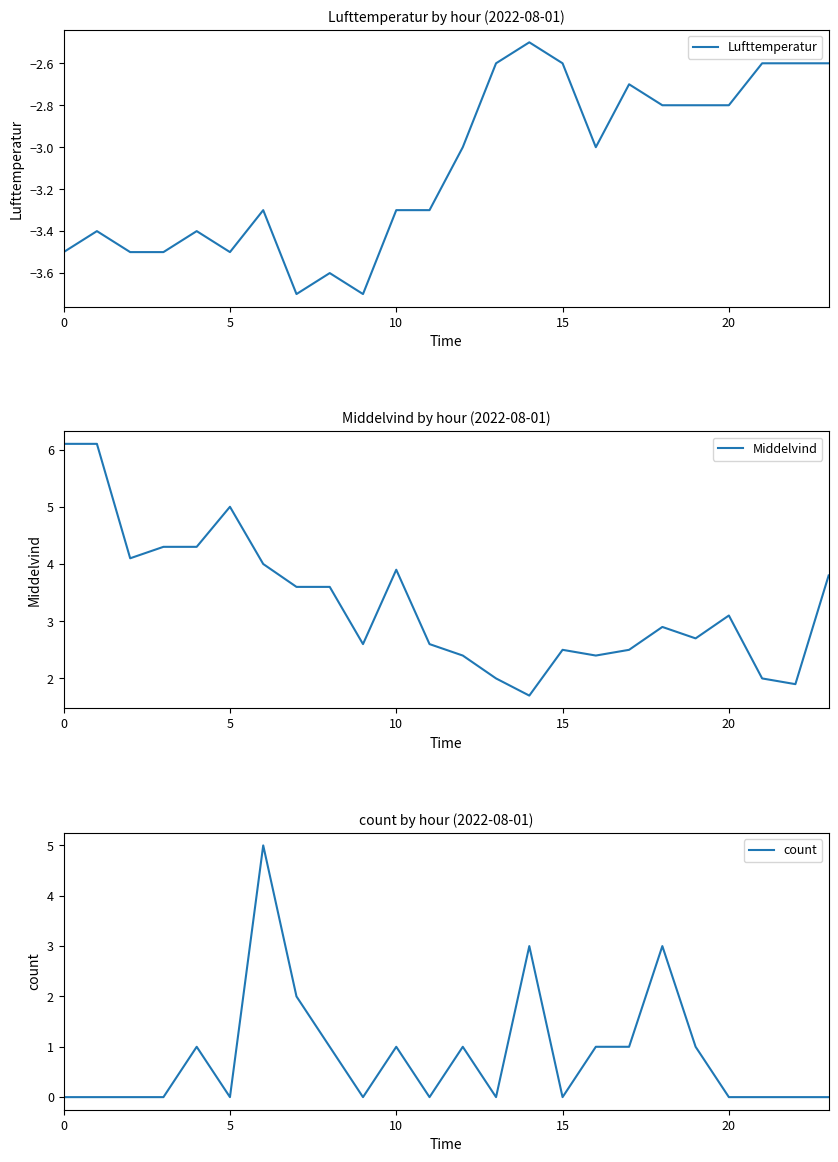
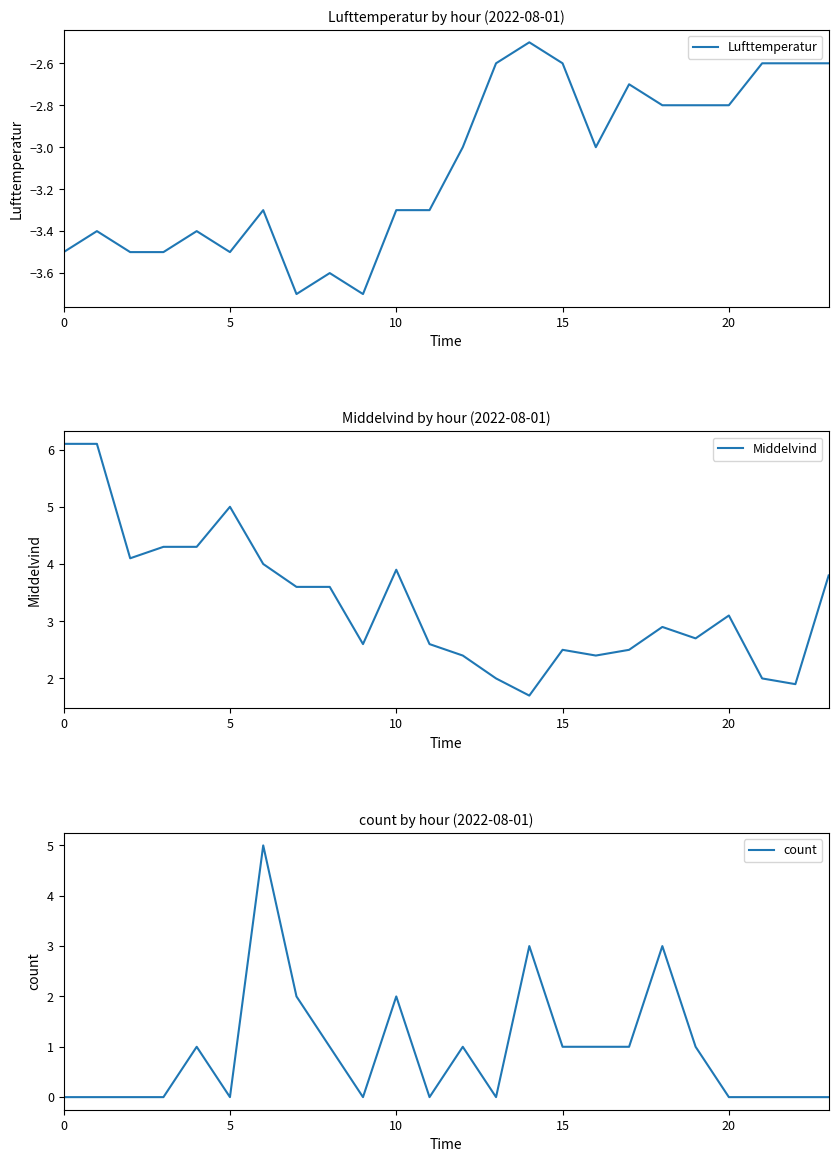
count by hour (2022-08-01), 10: 1 -> 2
count by hour (2022-08-01), 15: 0 -> 1
